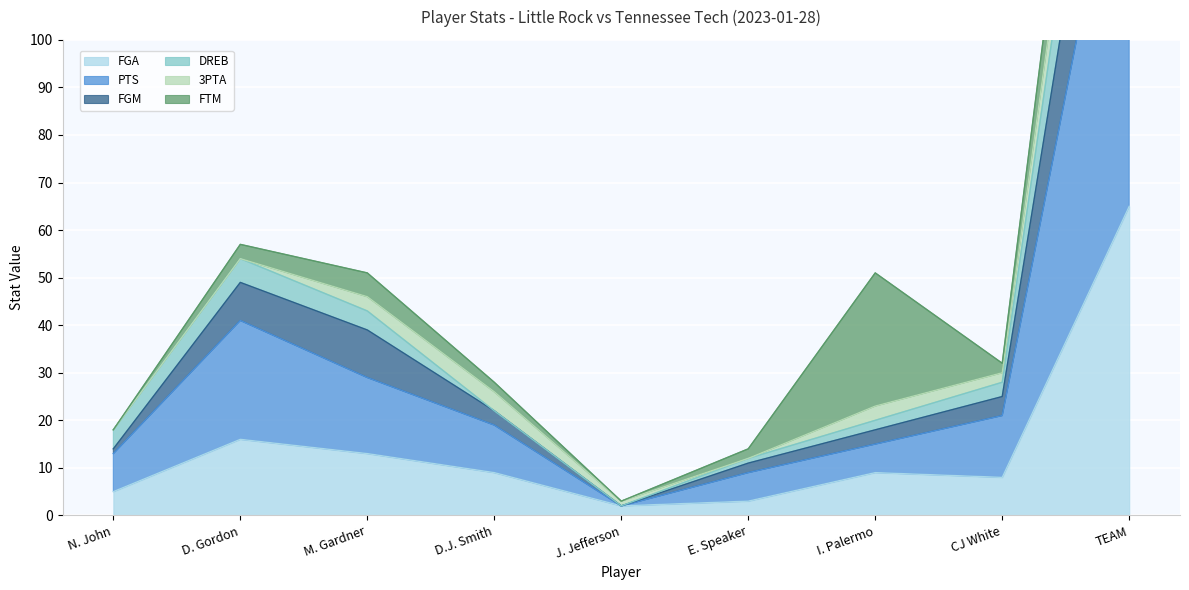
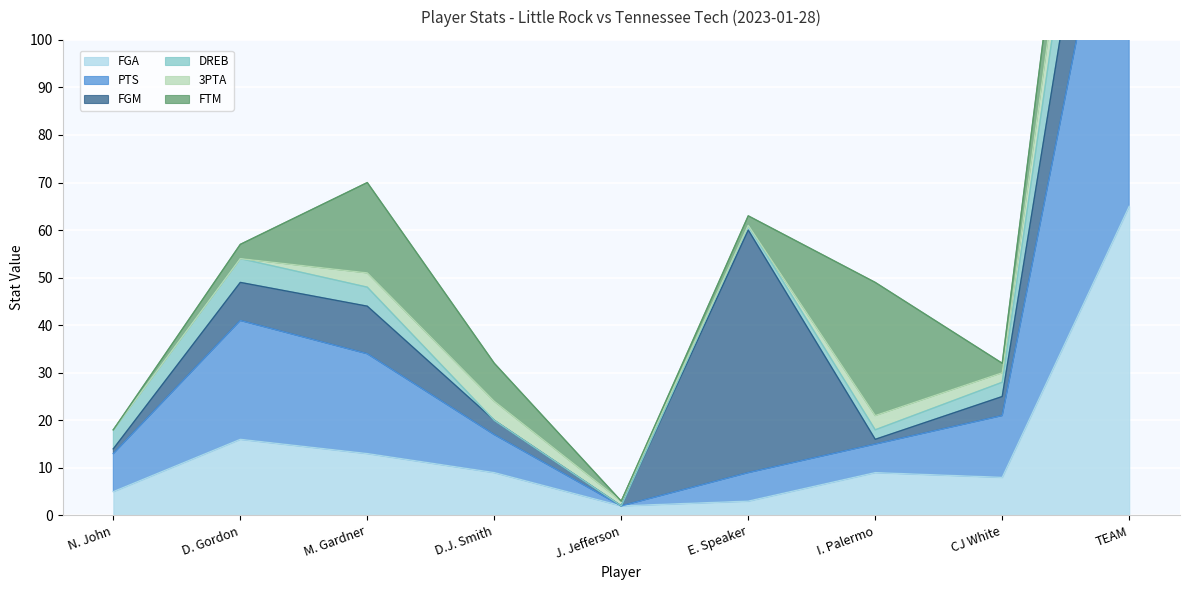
PTS, M. Gardner: 16 -> 21
FTM, M. Gardner: 5 -> 19
PTS, D.J. Smith: 10 -> 8
FTM, D.J. Smith: 2 -> 8
FGM, E. Speaker: 2 -> 51
FGM, I. Palermo: 3 -> 1
